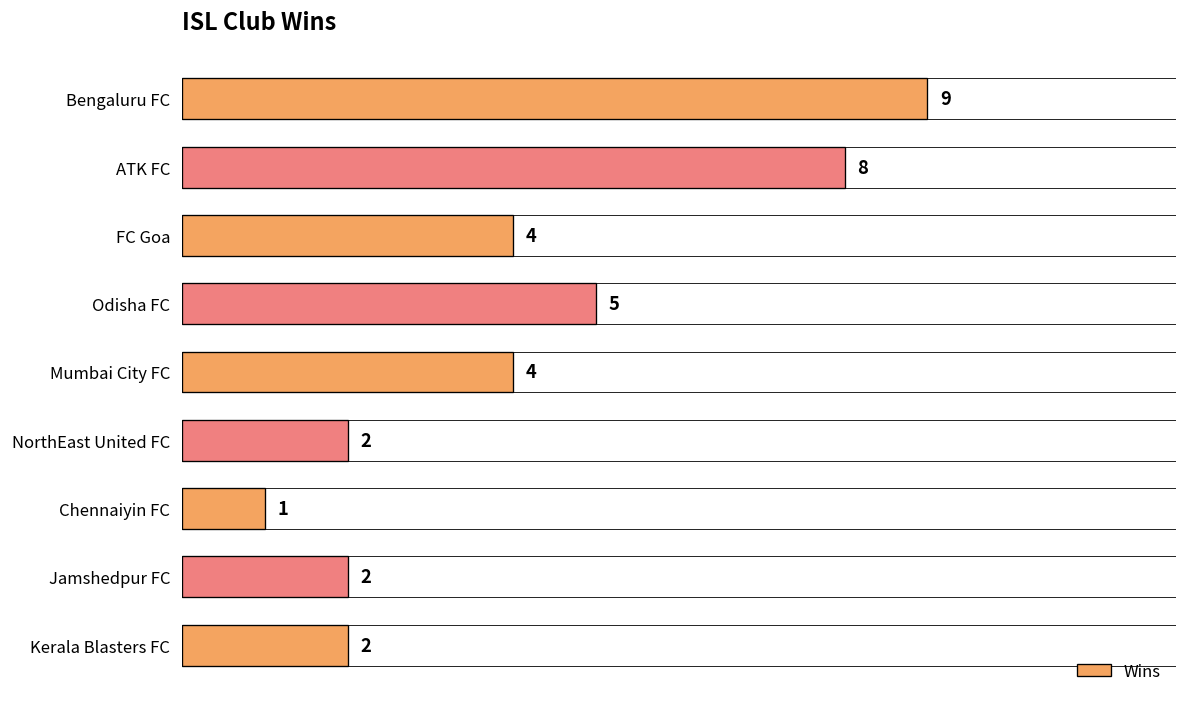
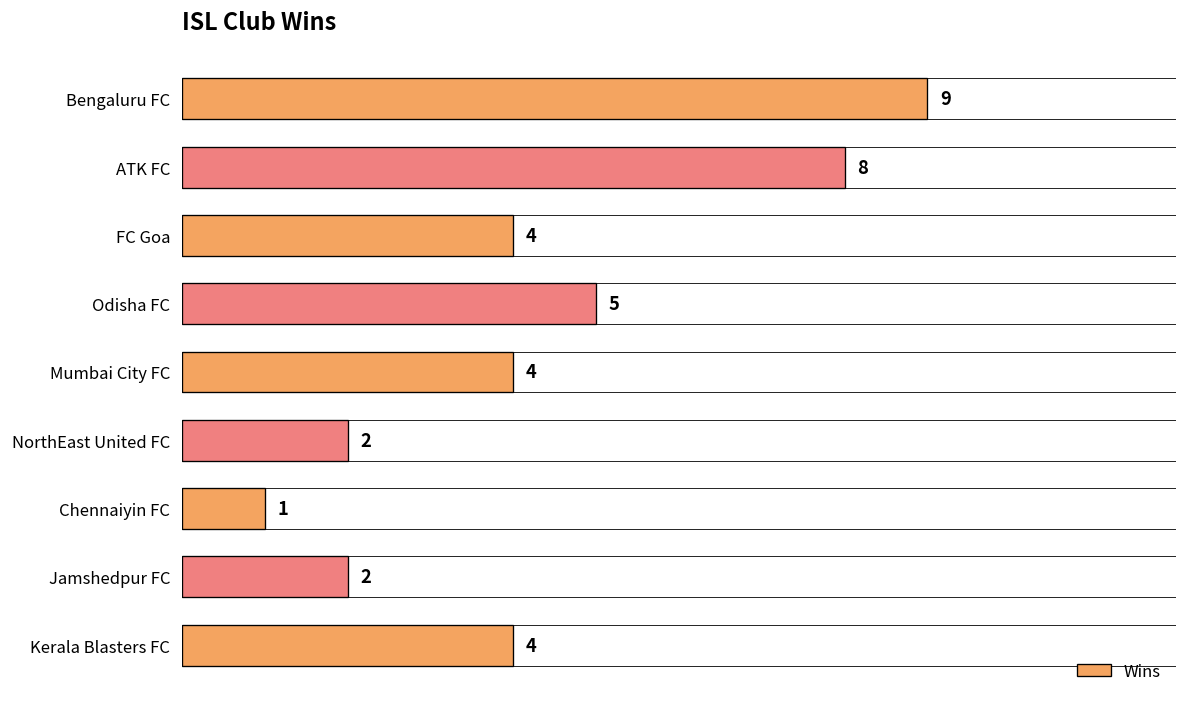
Wins, Kerala Blasters FC: 2 -> 4
